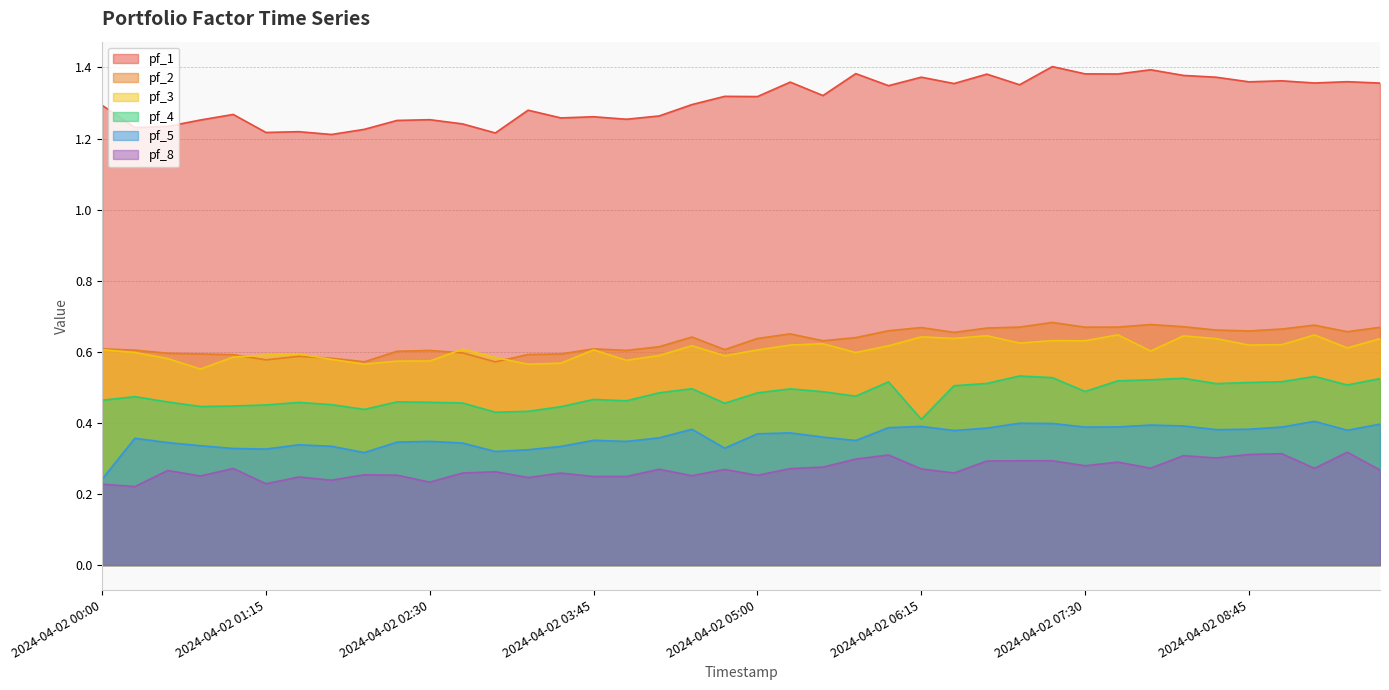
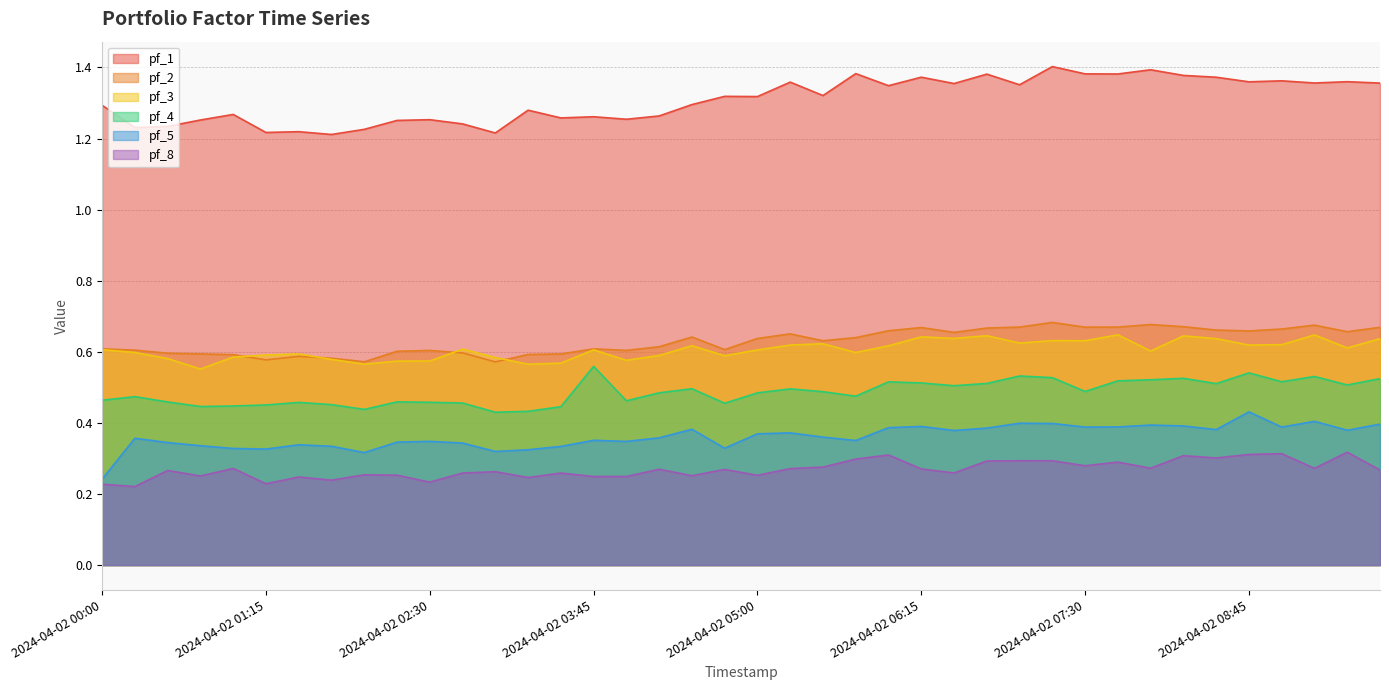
pf_4, 2024-04-02 03:45: 0.47 -> 0.56
pf_4, 2024-04-02 06:15: 0.41 -> 0.51
pf_4, 2024-04-02 08:45: 0.51 -> 0.54
pf_5, 2024-04-02 08:45: 0.38 -> 0.43
